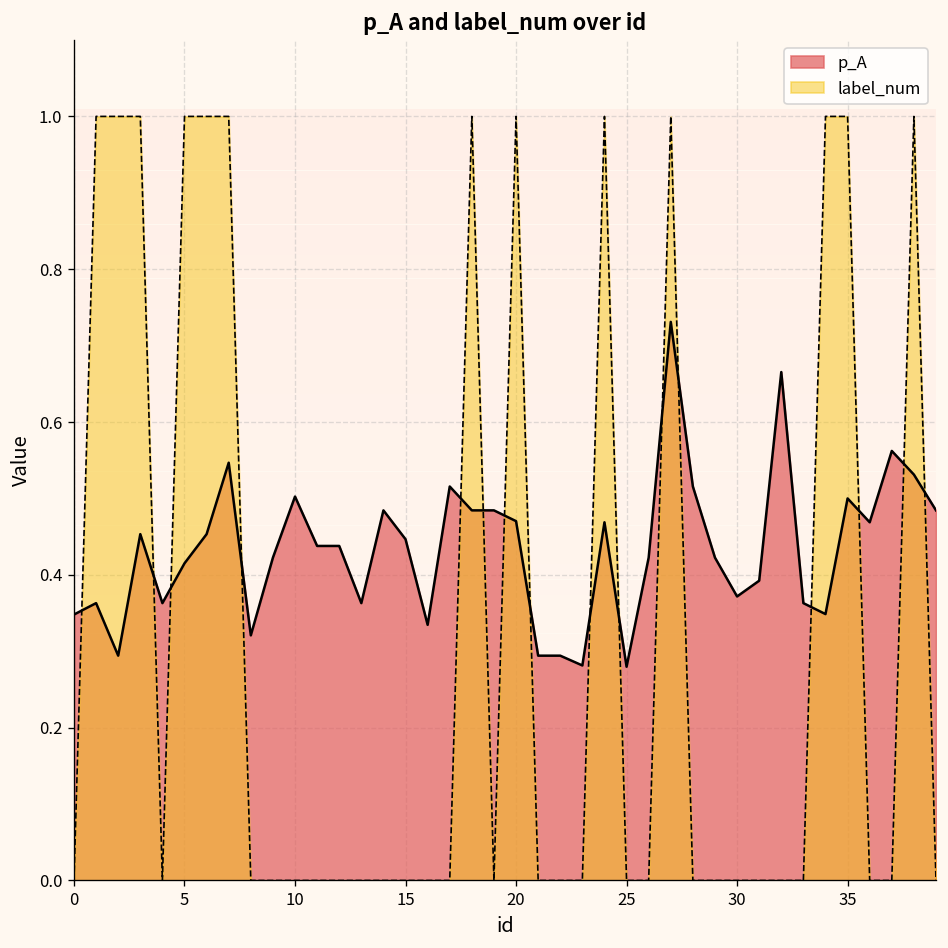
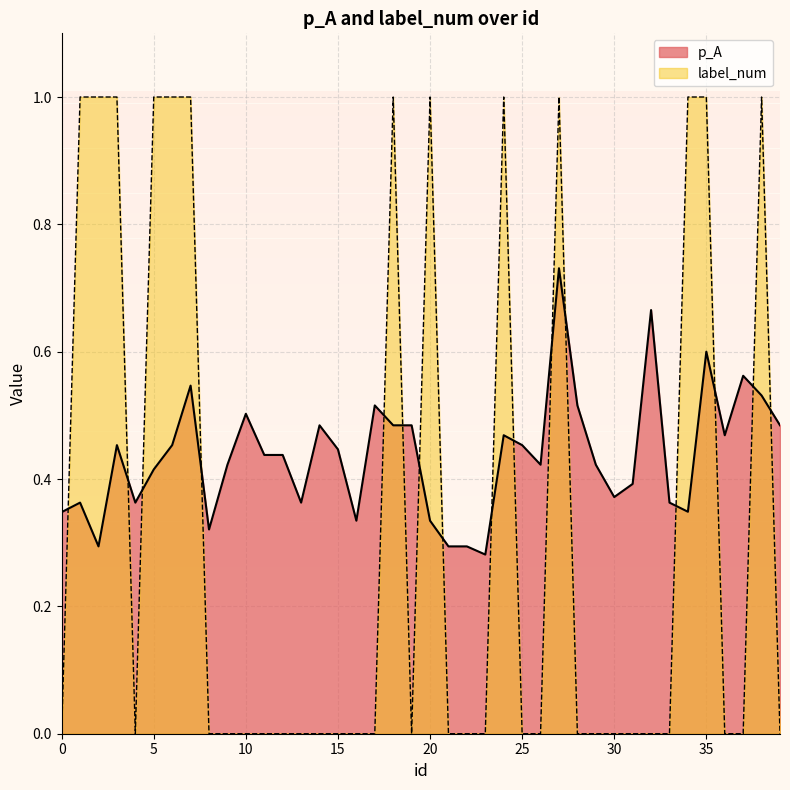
p_A, 20: 0.47 -> 0.33
p_A, 25: 0.28 -> 0.45
p_A, 35: 0.5 -> 0.6
